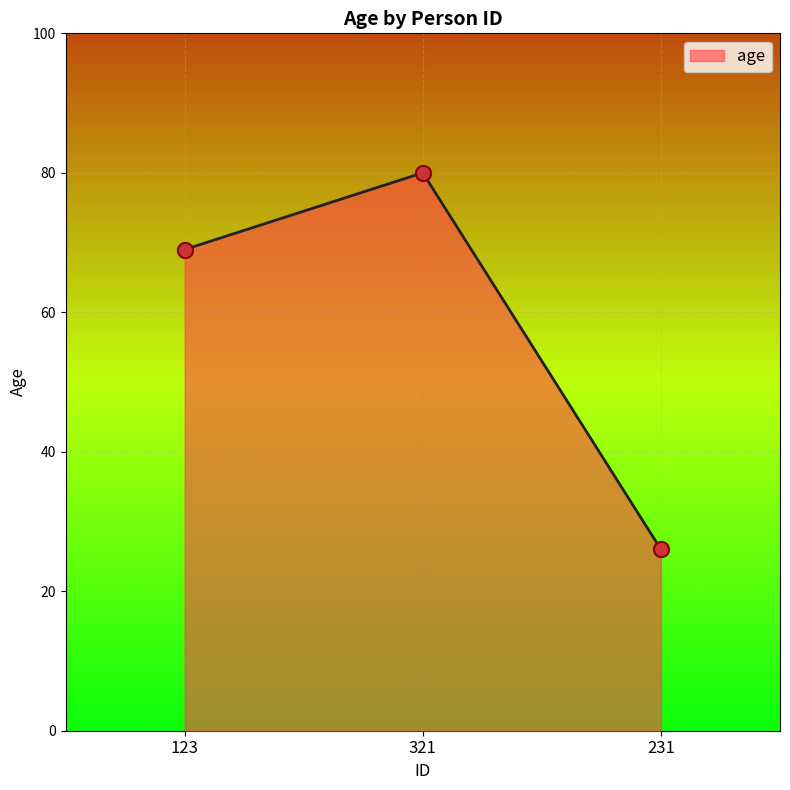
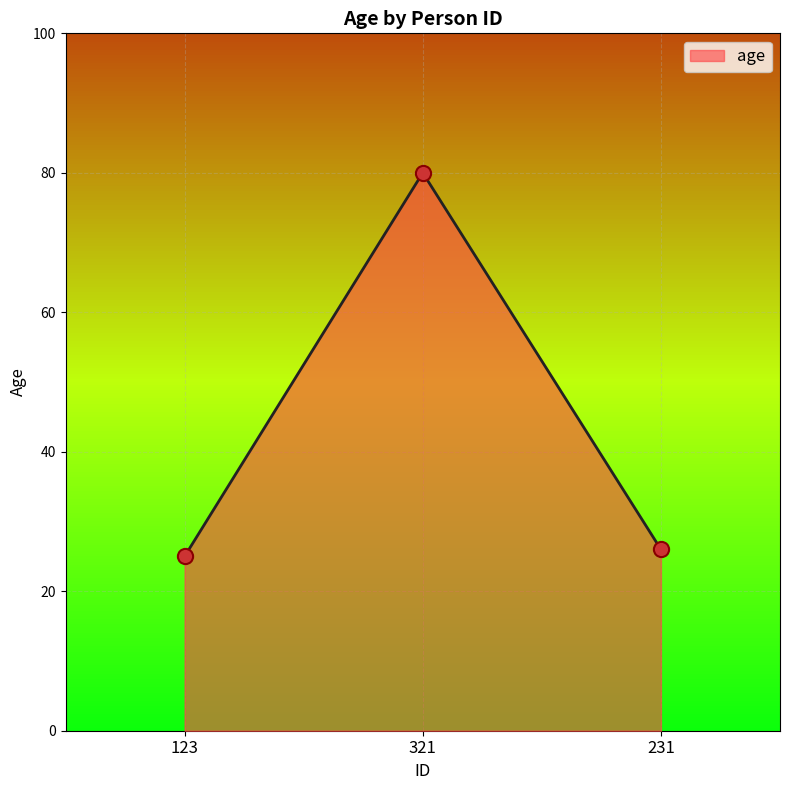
age, 123: 69 -> 25
